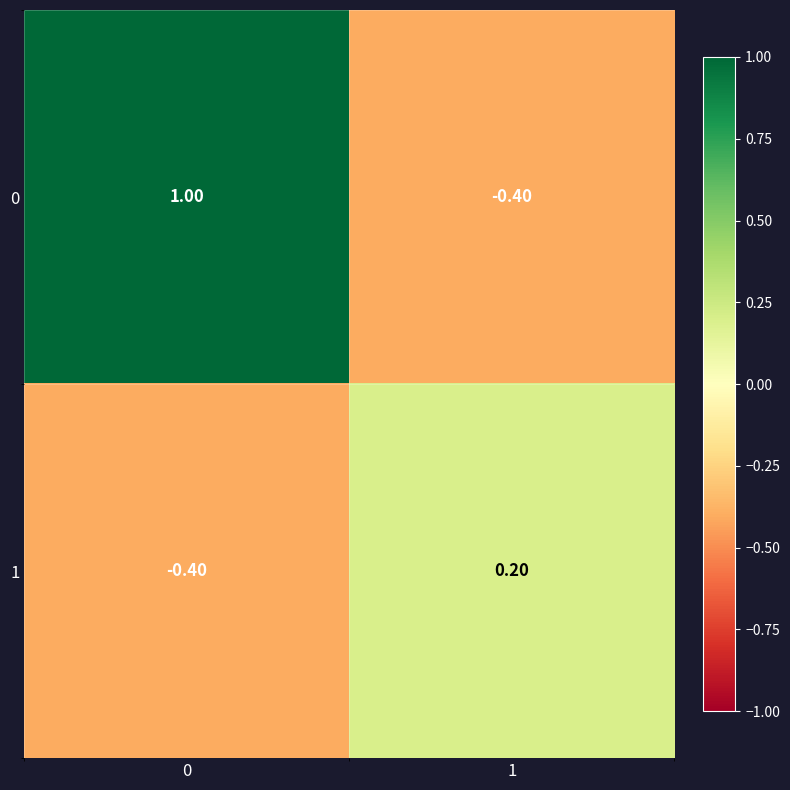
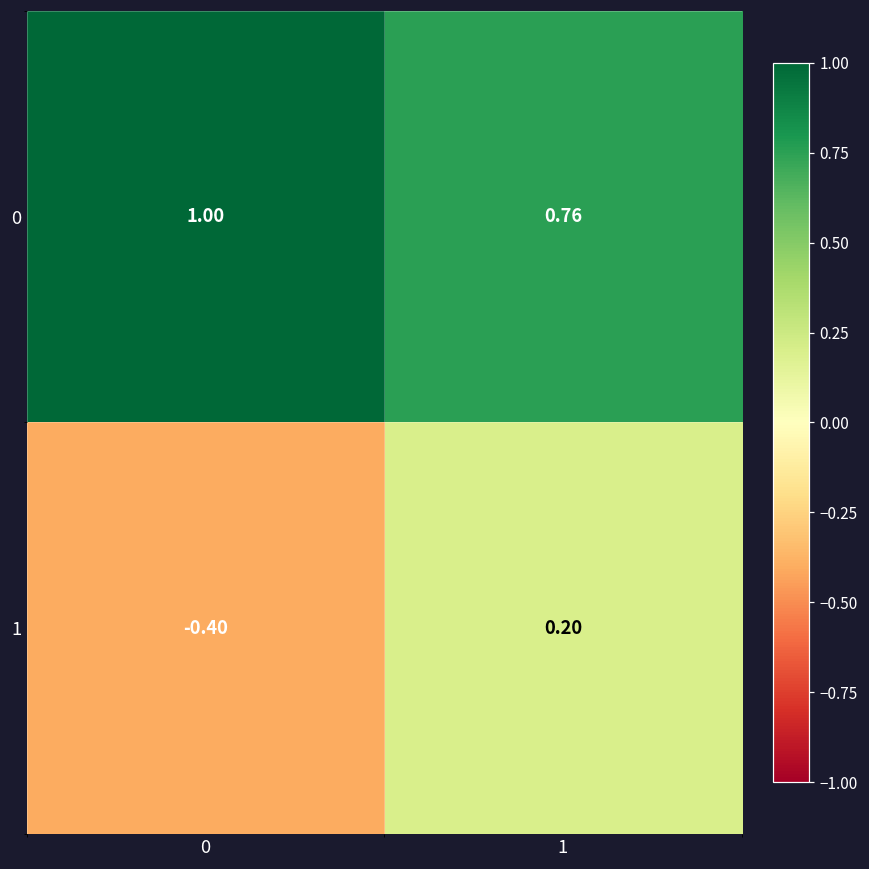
0, 1: -0.40 -> 0.76
